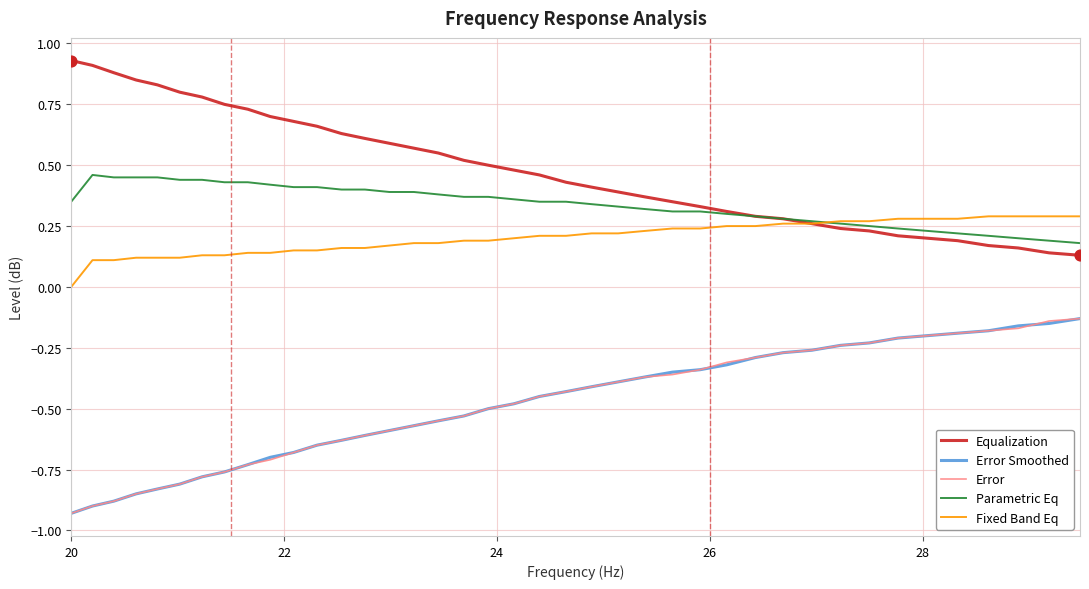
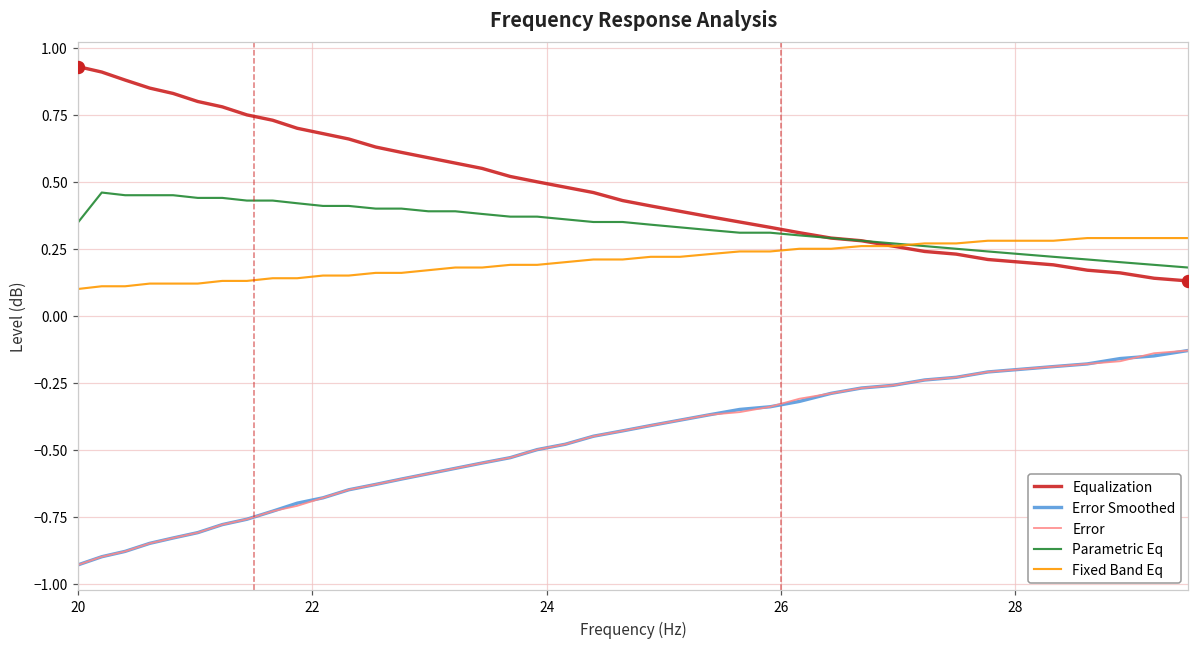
Fixed Band Eq, 20: 0.0 -> 0.1
